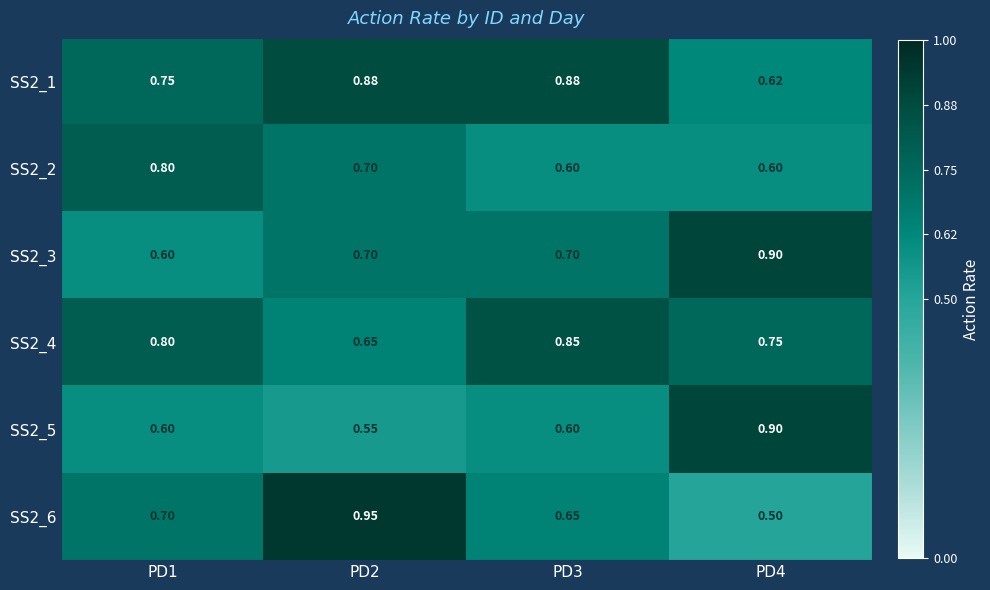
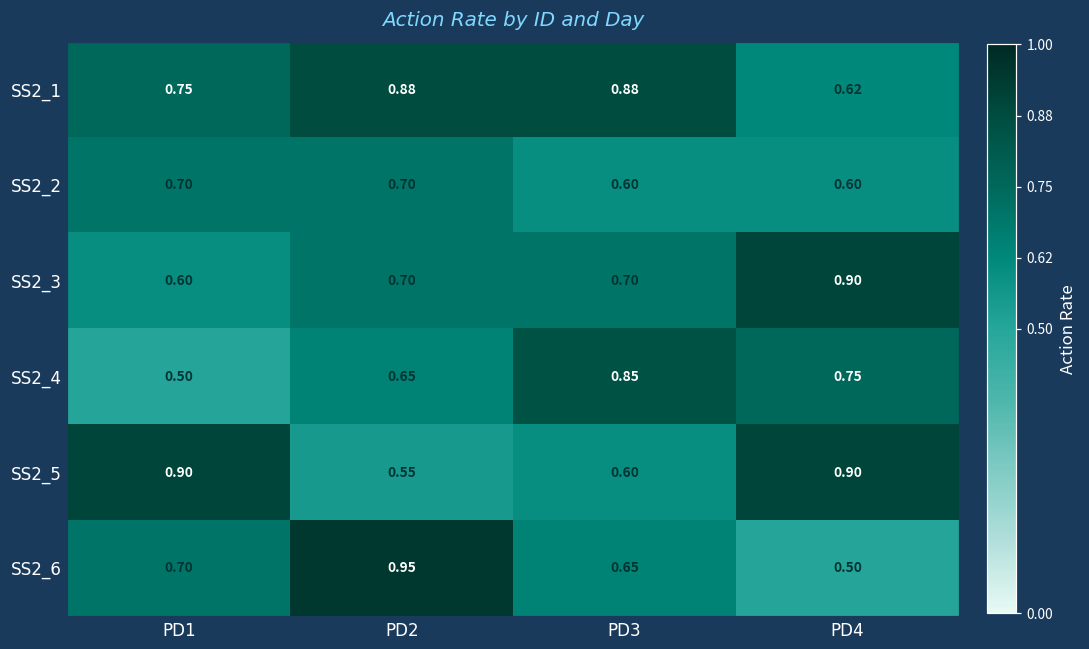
SS2_2, PD1: 0.80 -> 0.70
SS2_4, PD1: 0.80 -> 0.50
SS2_5, PD1: 0.60 -> 0.90
